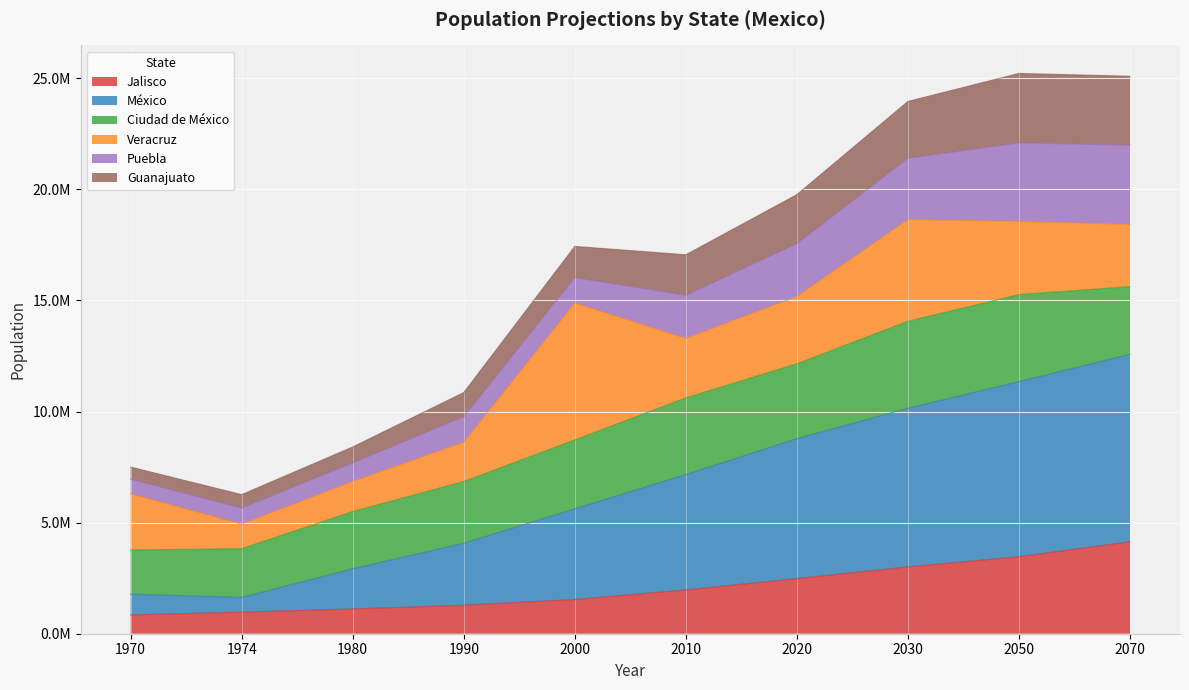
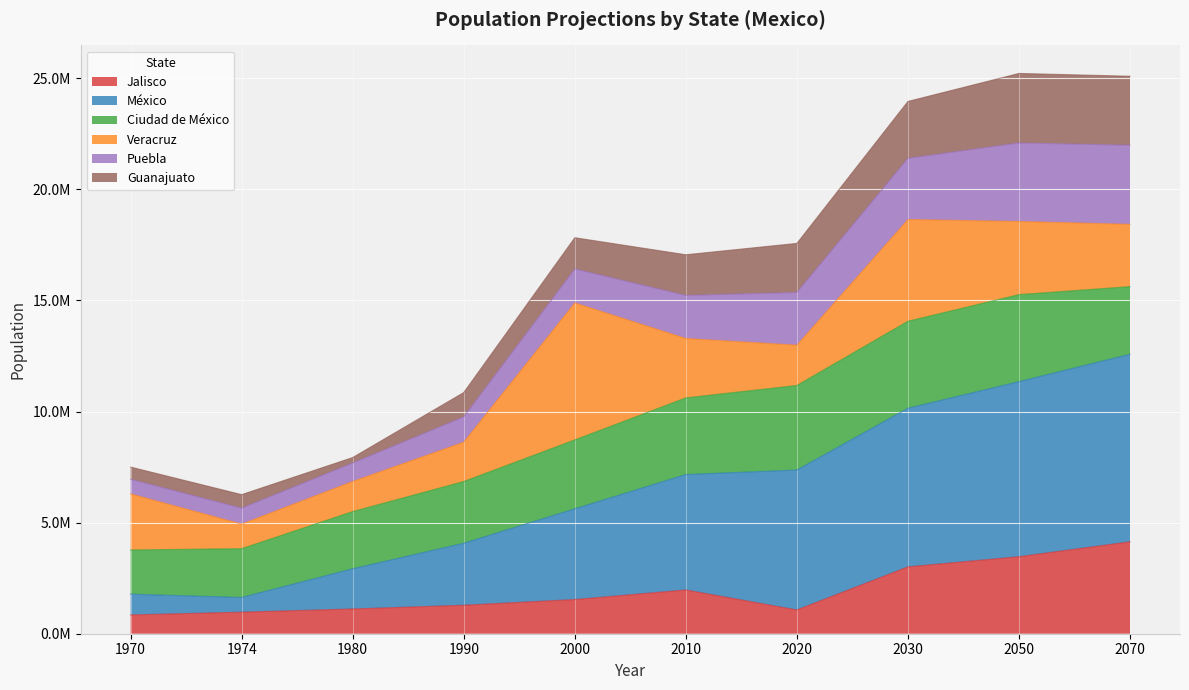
Guanajuato, 1980: 700000 -> 200000
Puebla, 2000: 1100000 -> 1500000
Jalisco, 2020: 2500000 -> 1100000
Ciudad de México, 2020: 3400000 -> 3800000
Veracruz, 2020: 3000000 -> 1800000
